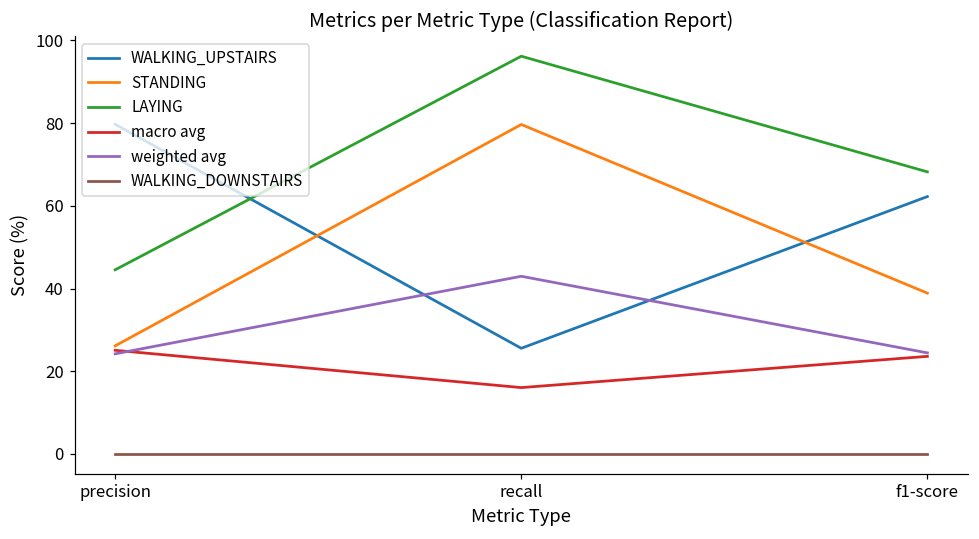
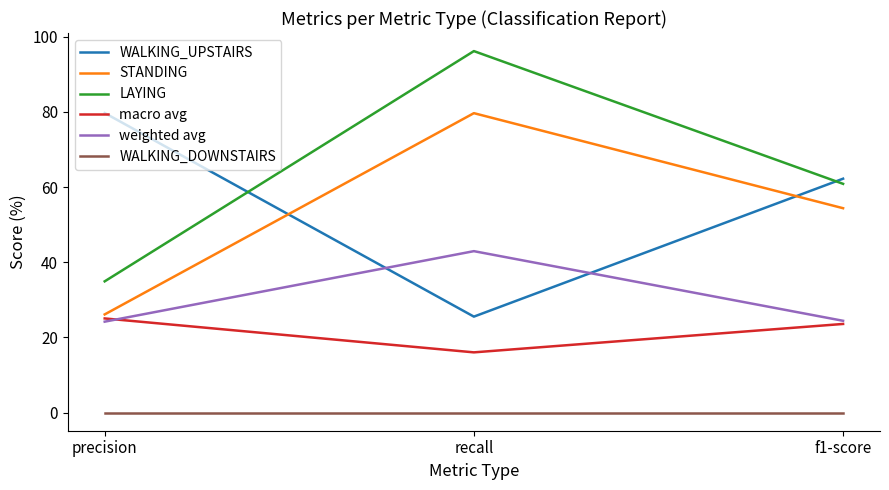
LAYING, precision: 45 -> 35
STANDING, f1-score: 39 -> 54
LAYING, f1-score: 68 -> 61
